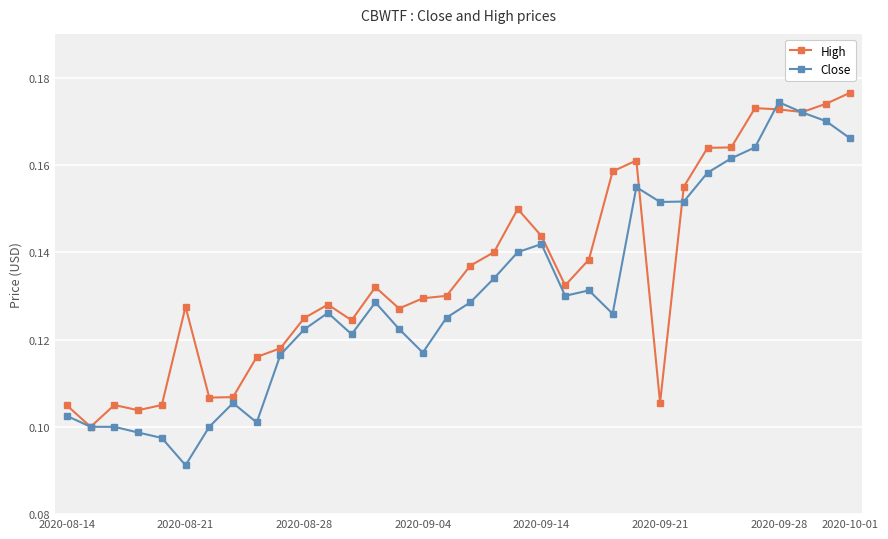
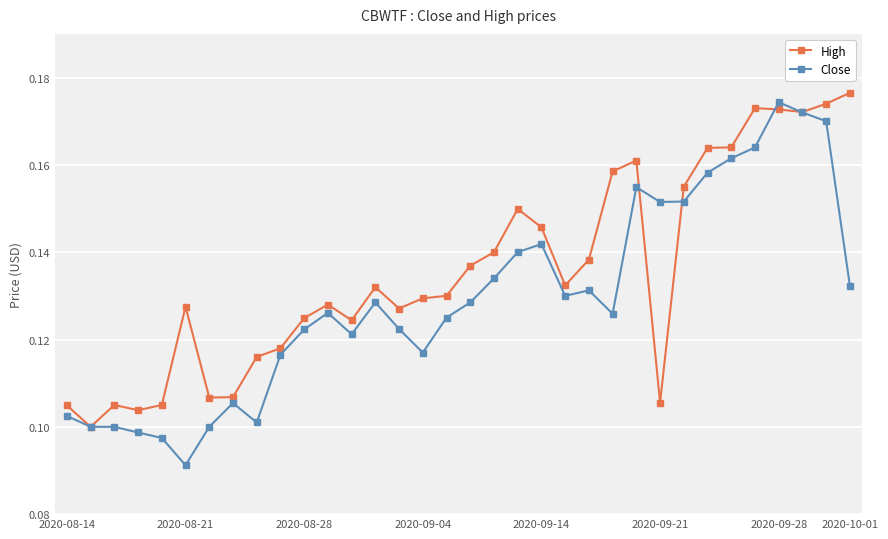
High, 2020-09-14: 0.144 -> 0.146
Close, 2020-10-01: 0.166 -> 0.132
